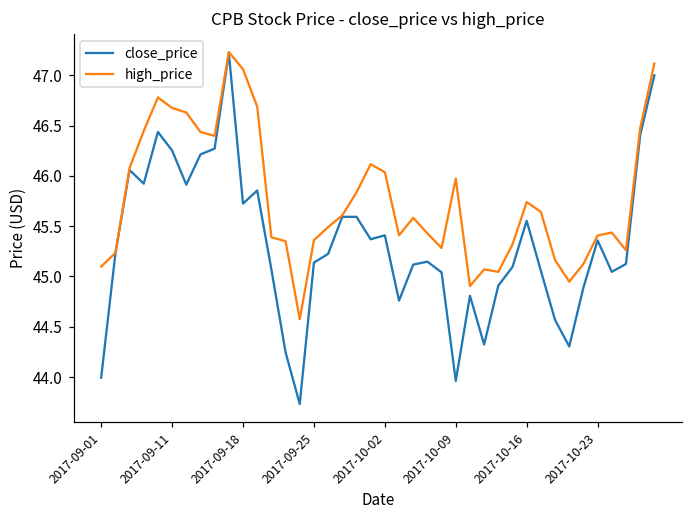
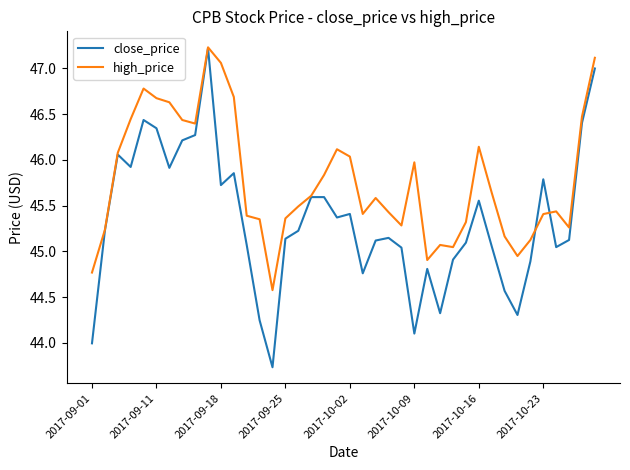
high_price, 2017-09-01: 45.1 -> 44.8
close_price, 2017-09-11: 46.25 -> 46.35
close_price, 2017-10-09: 44.0 -> 44.1
high_price, 2017-10-16: 45.7 -> 46.1
close_price, 2017-10-23: 45.4 -> 45.8
